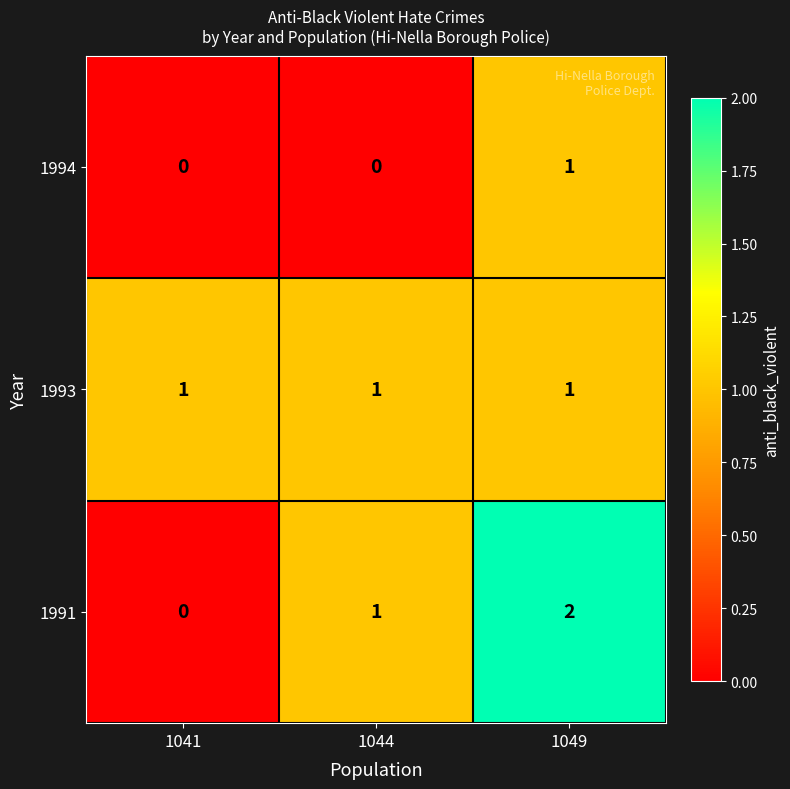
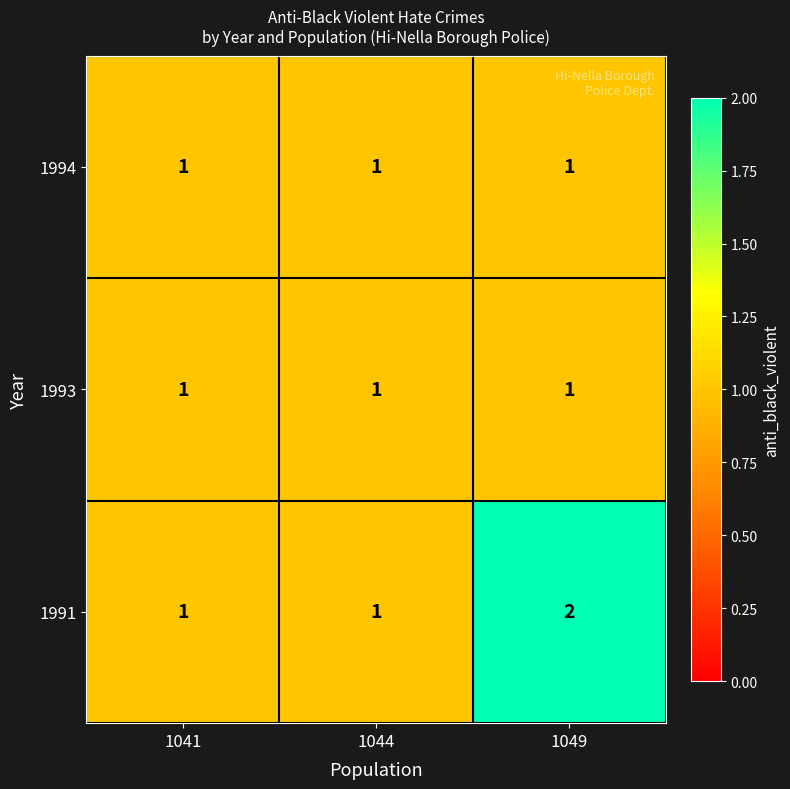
1994, 1041: 0 -> 1
1994, 1044: 0 -> 1
1991, 1041: 0 -> 1
